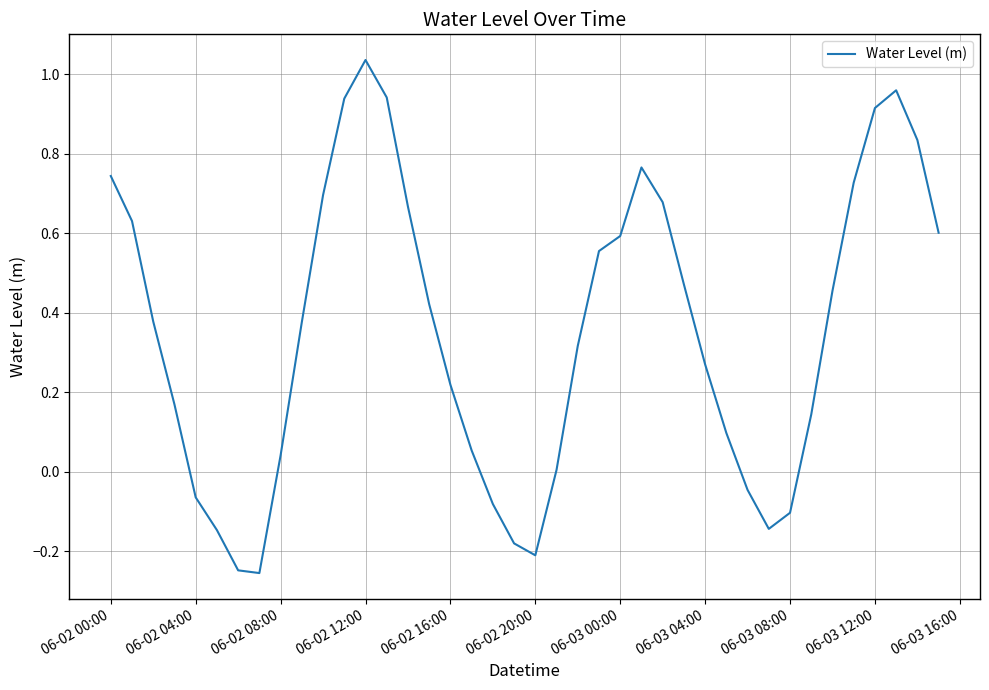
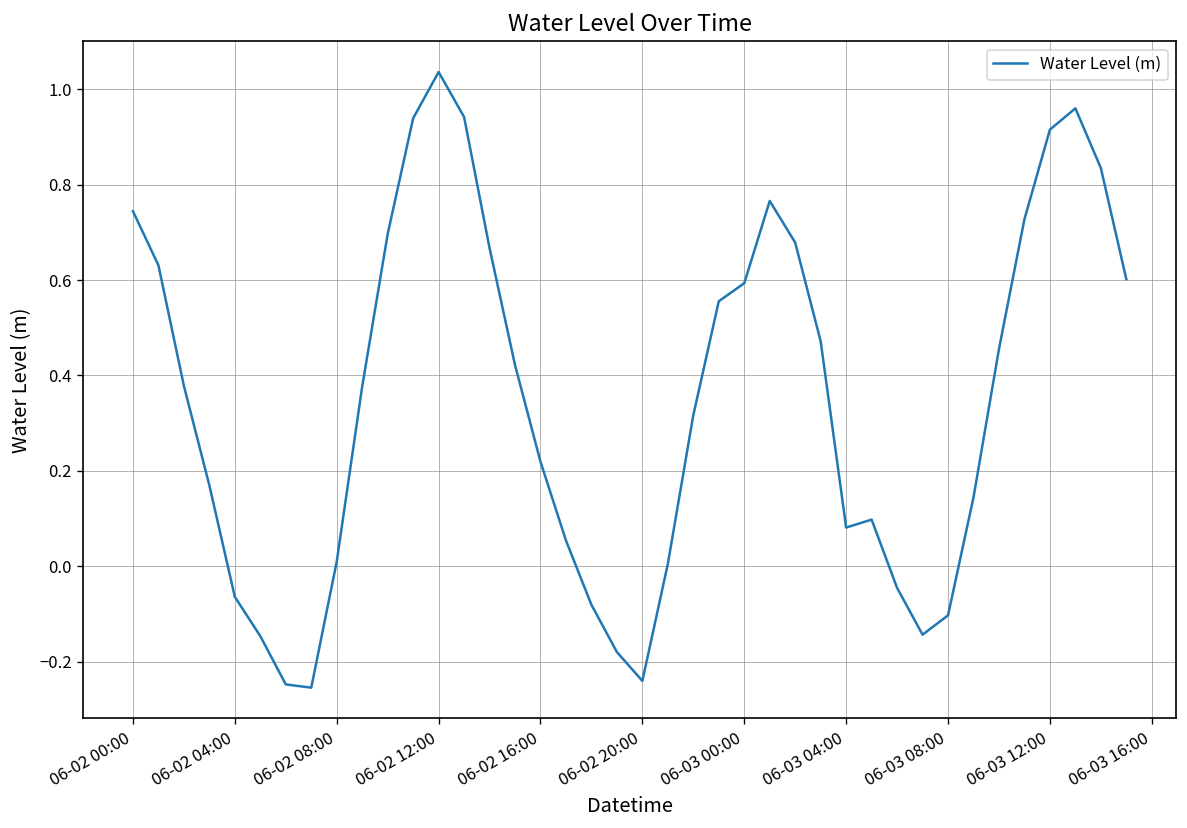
06-02 08:00: 0.04 -> 0.01
06-02 20:00: -0.21 -> -0.24
06-03 04:00: 0.27 -> 0.08
